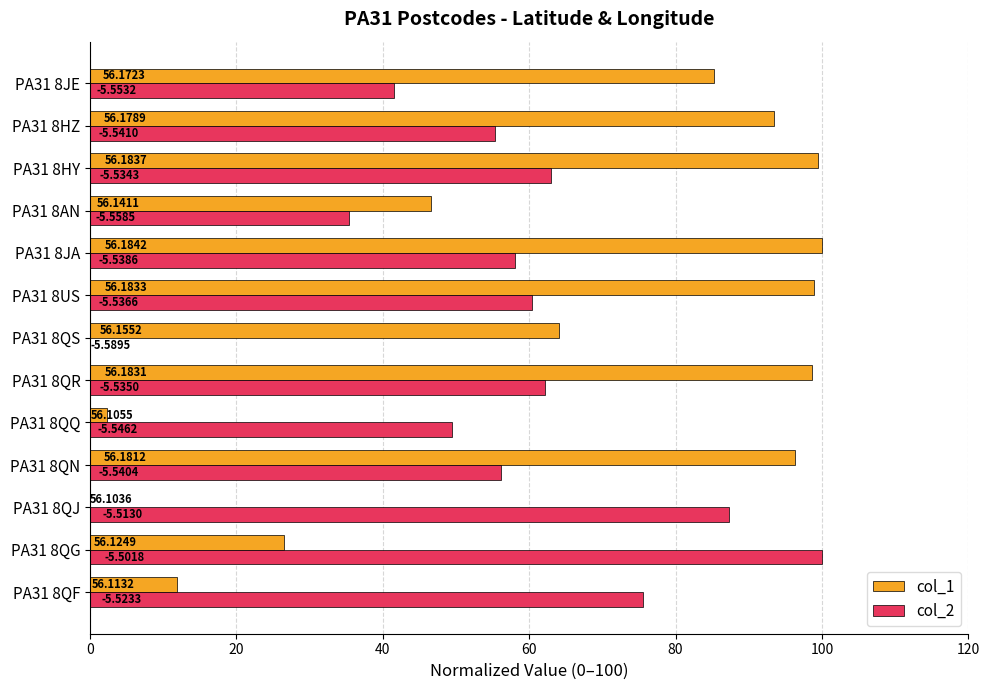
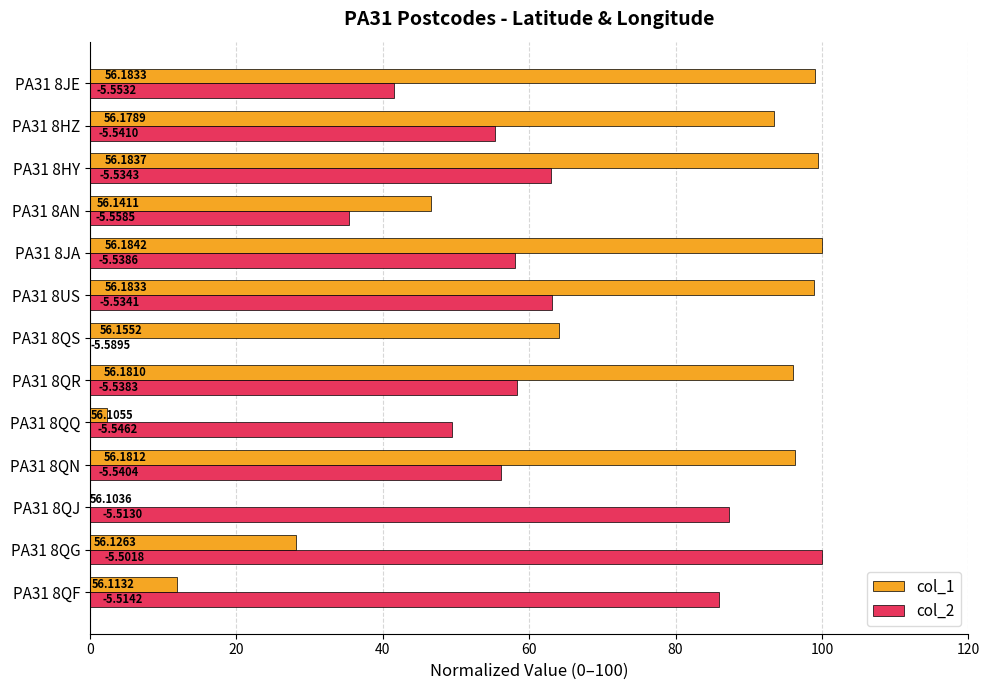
col_1, PA31 8JE: 56.1723 -> 56.1833
col_2, PA31 8US: -5.5366 -> -5.5341
col_1, PA31 8QR: 56.1831 -> 56.1810
col_2, PA31 8QR: -5.5350 -> -5.5383
col_1, PA31 8QG: 56.1249 -> 56.1263
col_2, PA31 8QF: -5.5233 -> -5.5142
